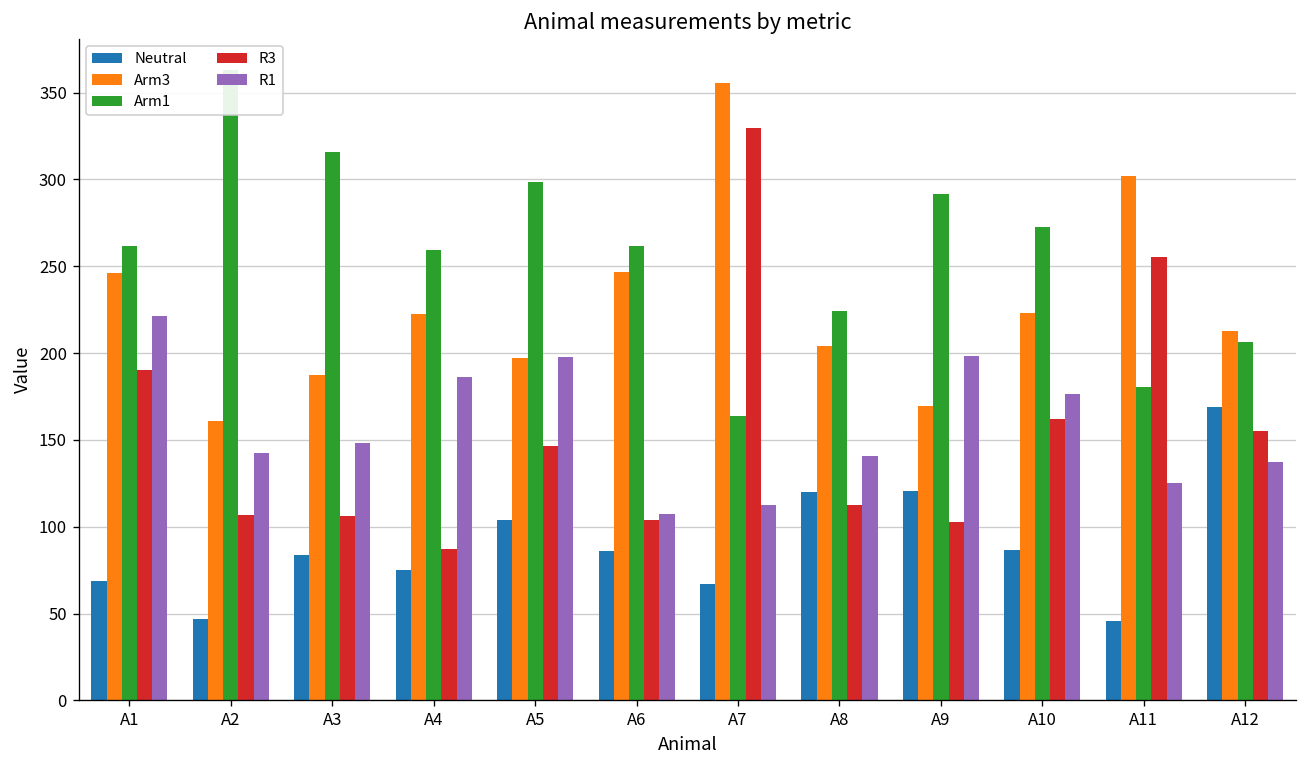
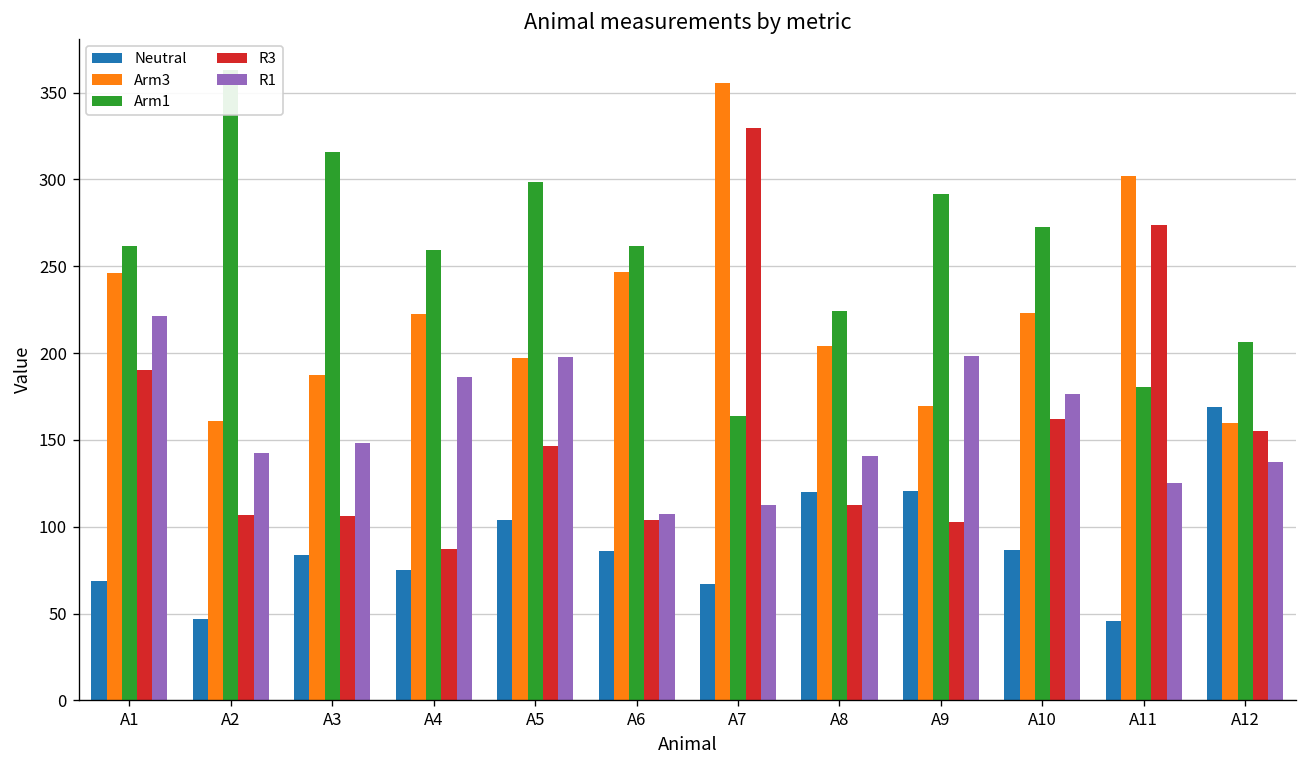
R3, A11: 256 -> 274
Arm3, A12: 213 -> 160
